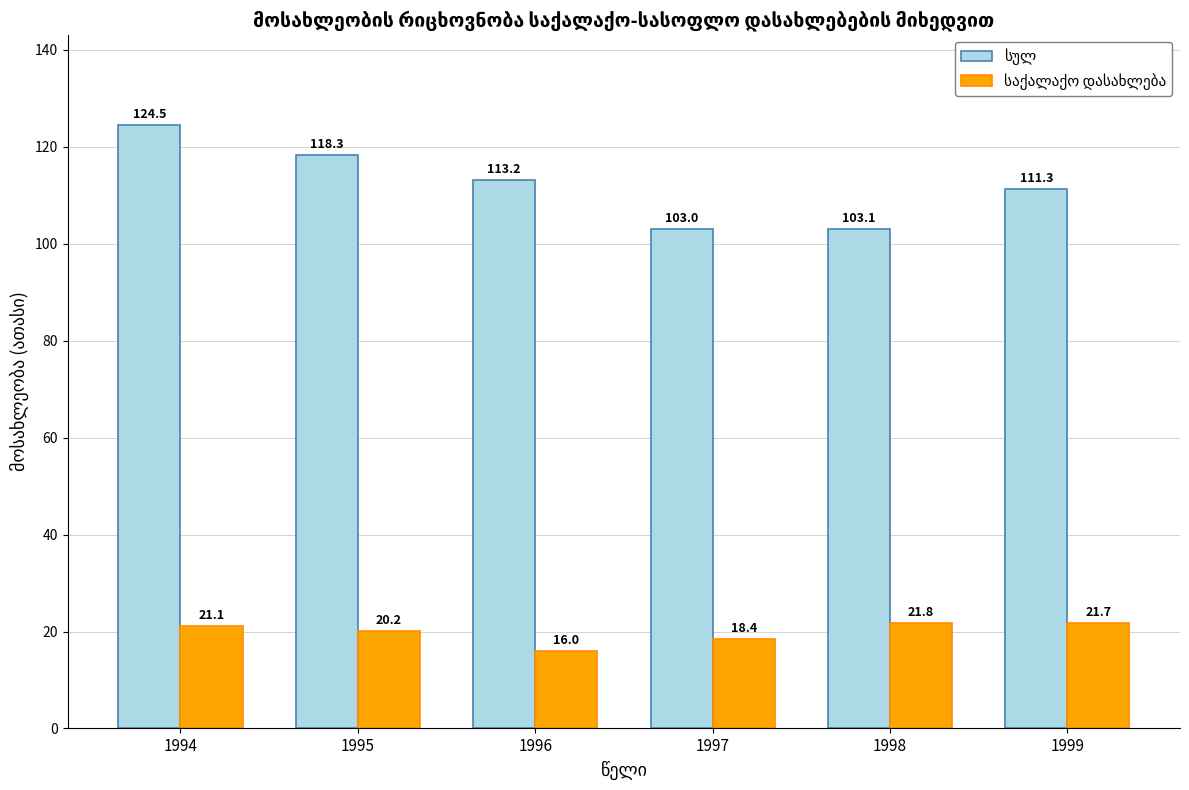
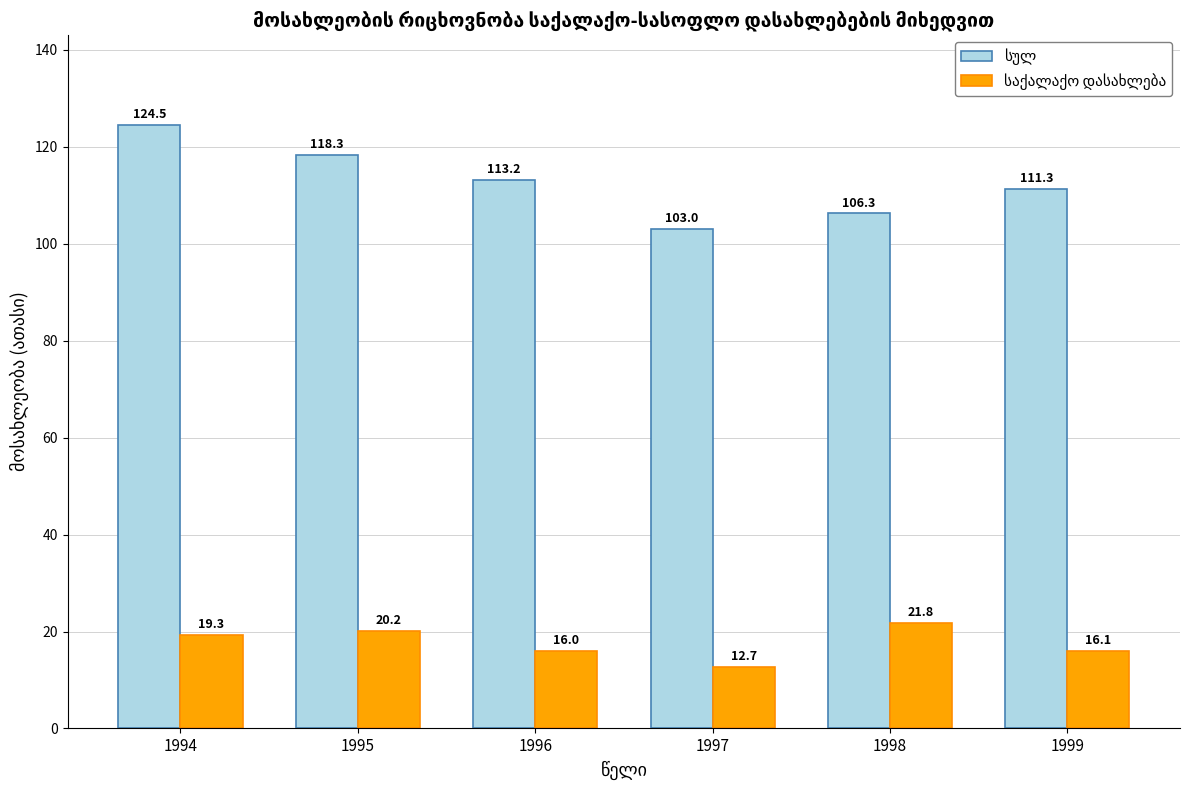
საქალაქო დასახლება, 1994: 21.1 -> 19.3
საქალაქო დასახლება, 1997: 18.4 -> 12.7
სულ, 1998: 103.1 -> 106.3
საქალაქო დასახლება, 1999: 21.7 -> 16.1
